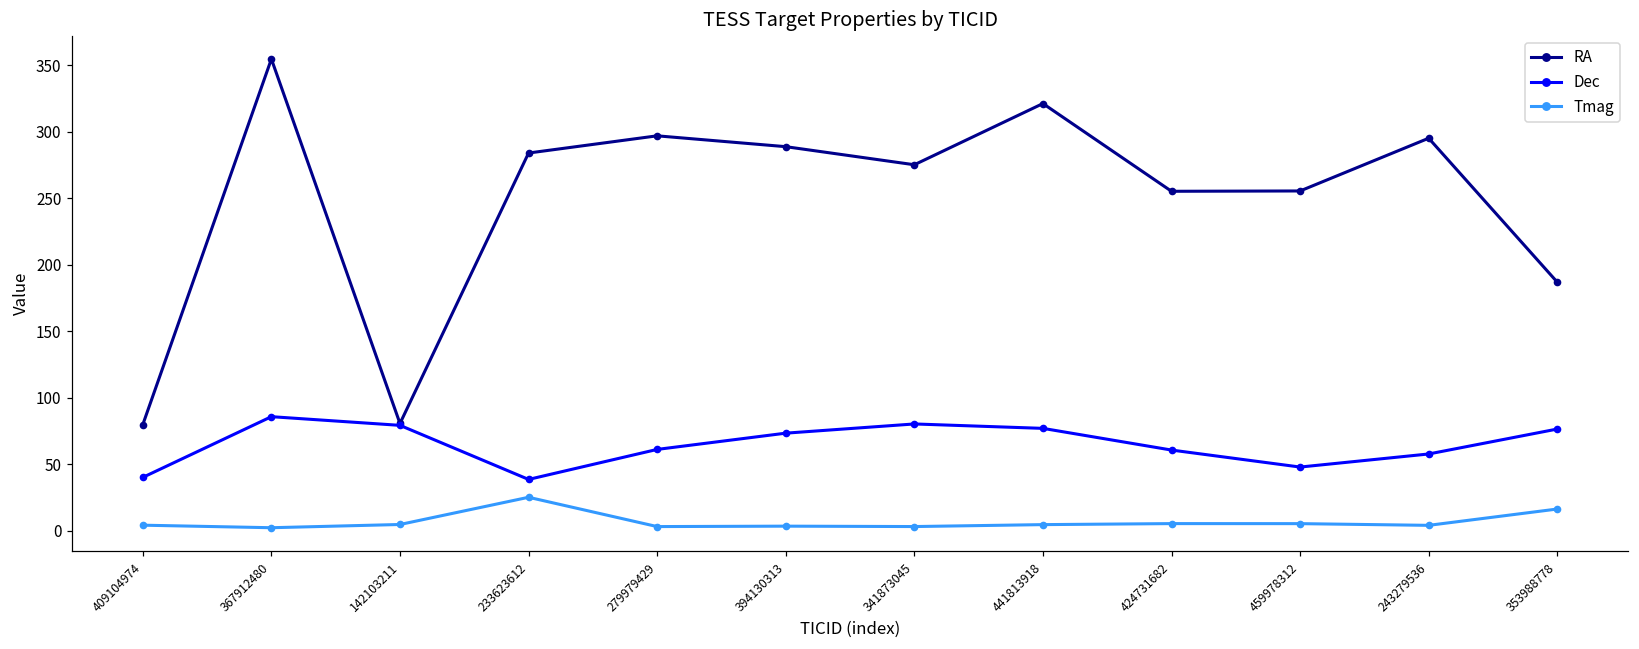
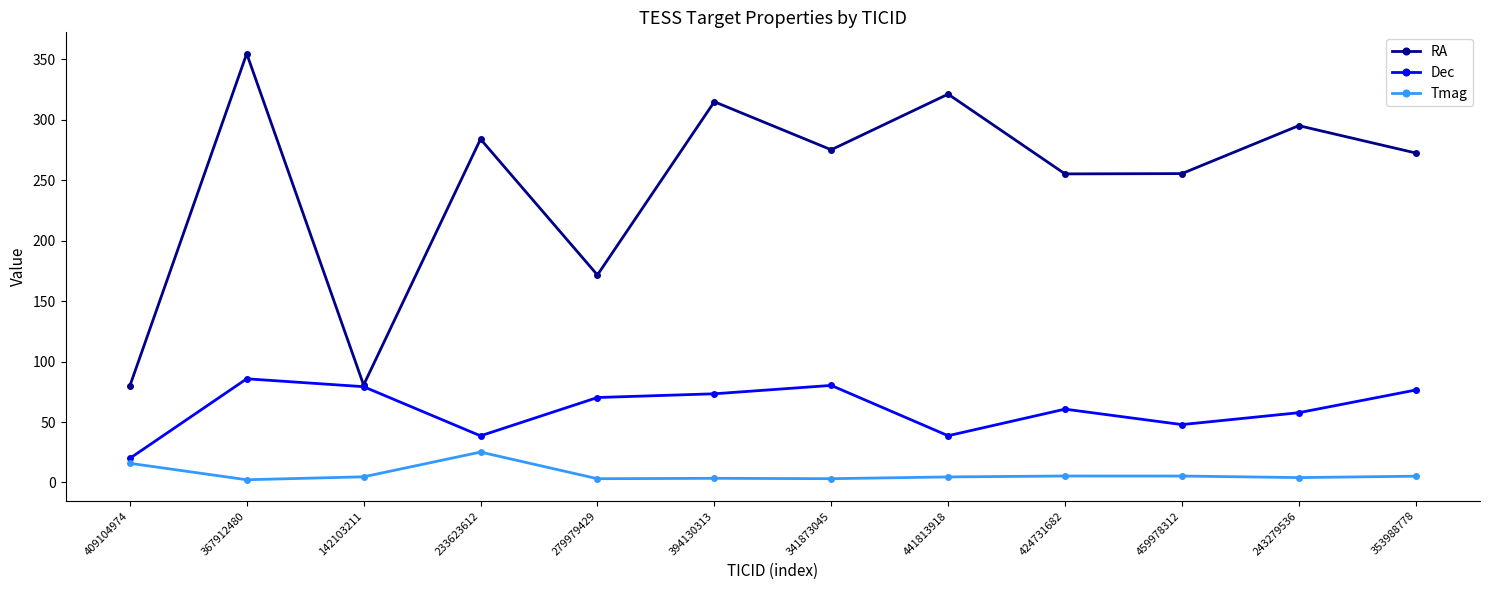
Dec, 409104974: 40 -> 20
Tmag, 409104974: 4 -> 16
RA, 279979429: 297 -> 172
Dec, 279979429: 61 -> 70
RA, 394130313: 289 -> 315
Dec, 441813918: 77 -> 39
RA, 353988778: 187 -> 273
Tmag, 353988778: 16 -> 5
